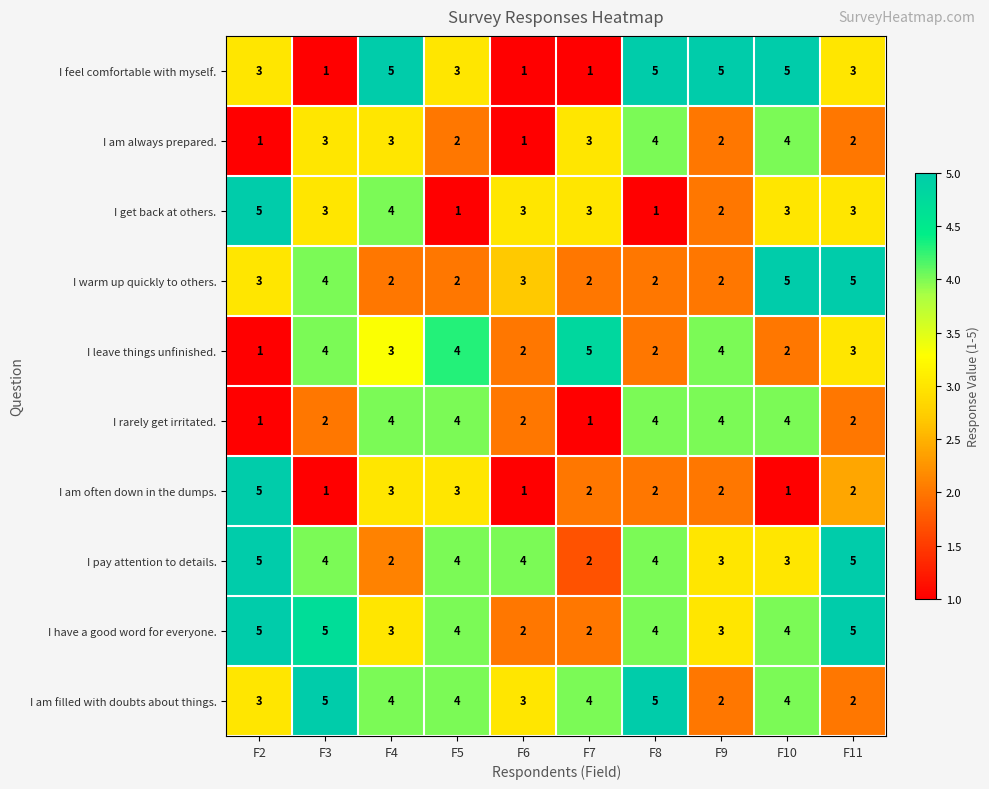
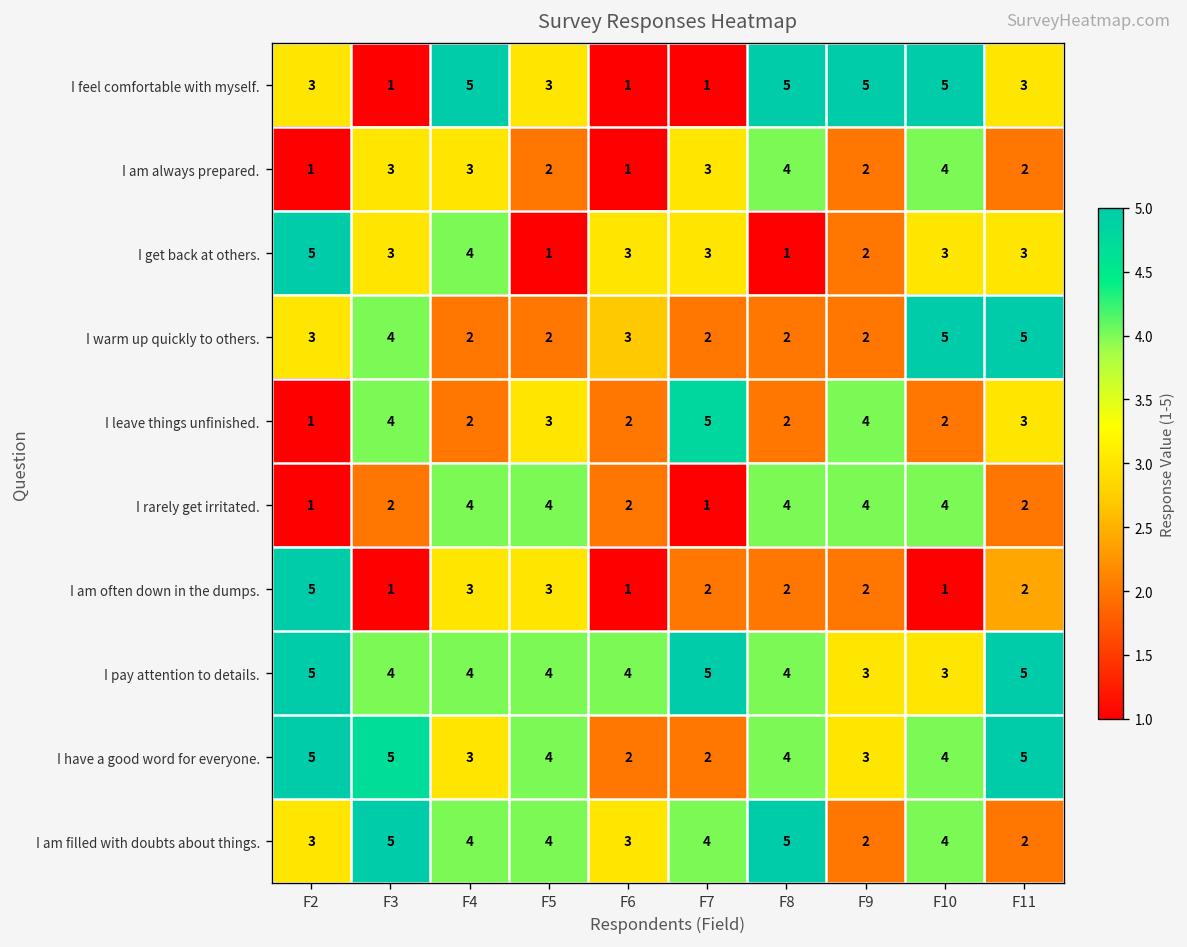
I leave things unfinished., F4: 3 -> 2
I leave things unfinished., F5: 4 -> 3
I pay attention to details., F4: 2 -> 4
I pay attention to details., F7: 2 -> 5
